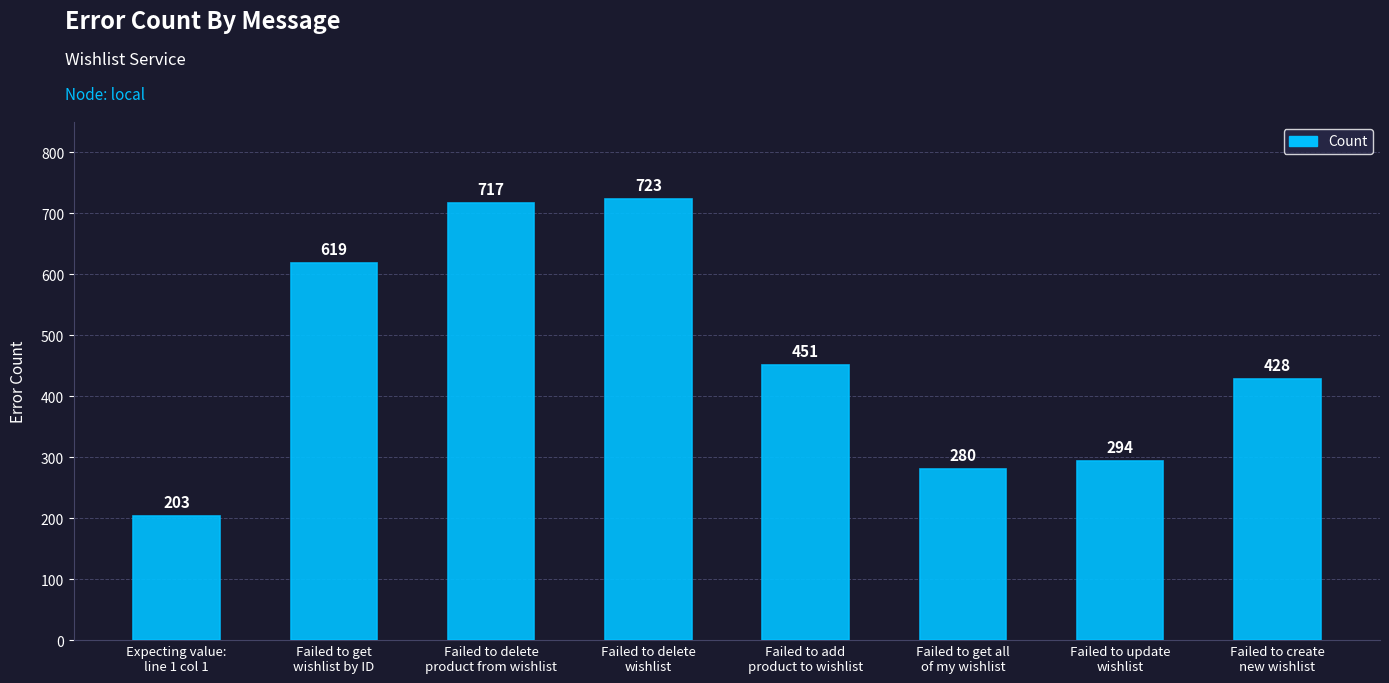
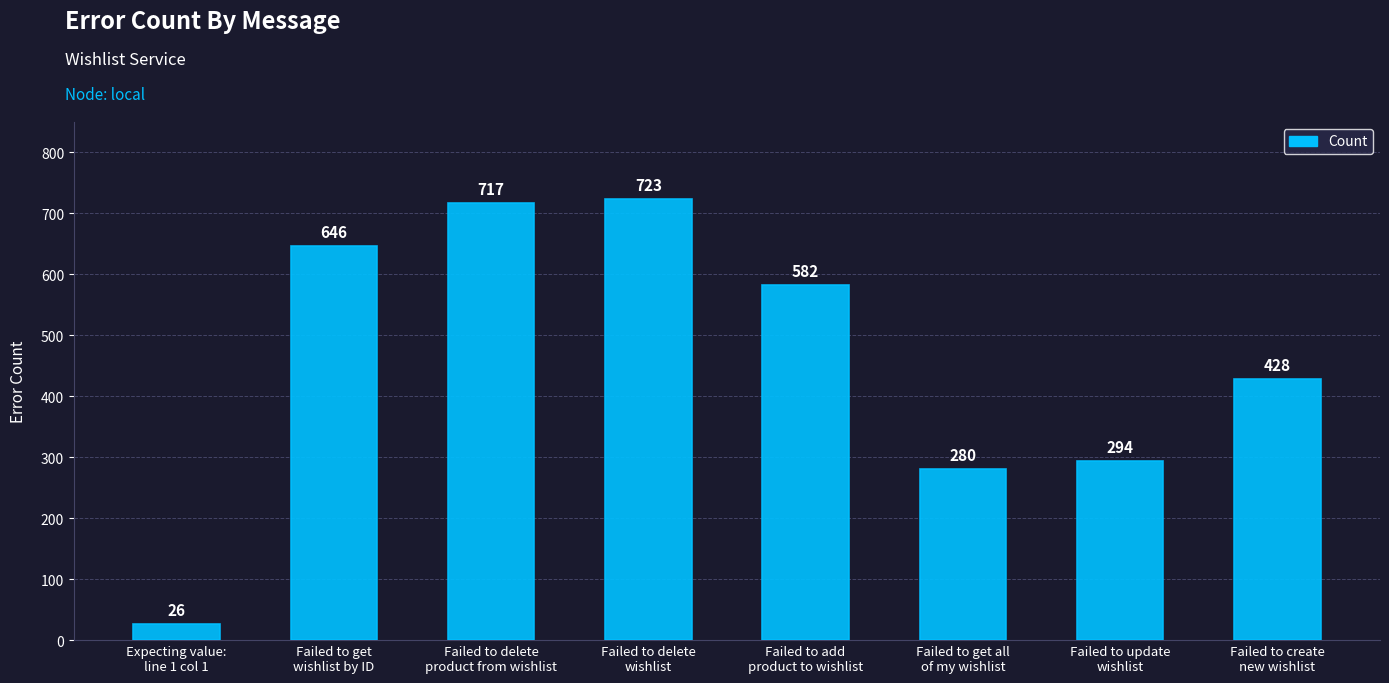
Expecting value: line 1 col 1: 203 -> 26
Failed to get wishlist by ID: 619 -> 646
Failed to add product to wishlist: 451 -> 582
